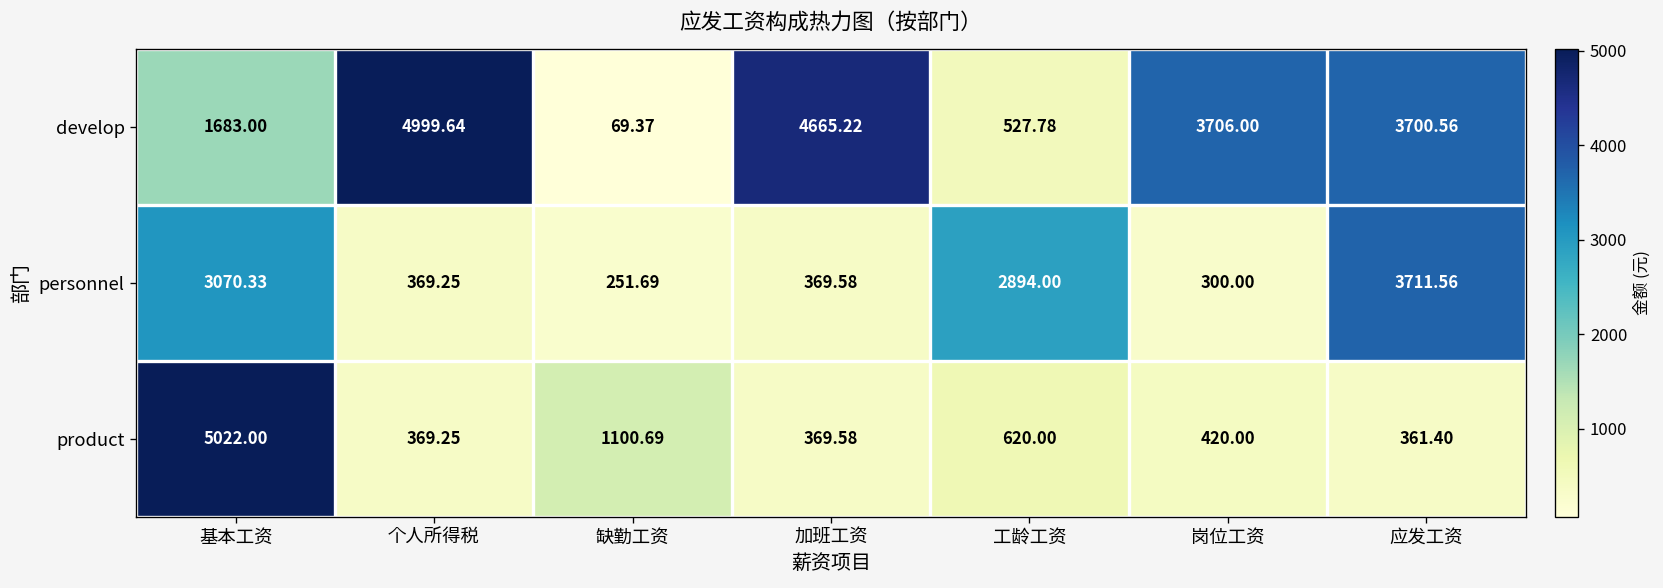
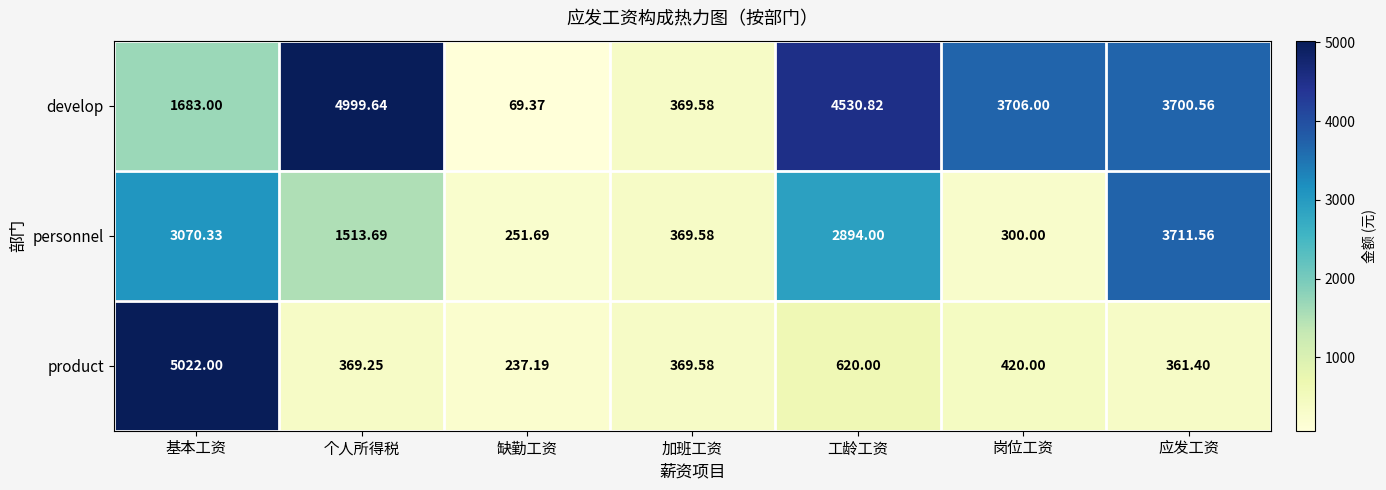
develop, 加班工资: 4665.22 -> 369.58
develop, 工龄工资: 527.78 -> 4530.82
personnel, 个人所得税: 369.25 -> 1513.69
product, 缺勤工资: 1100.69 -> 237.19
